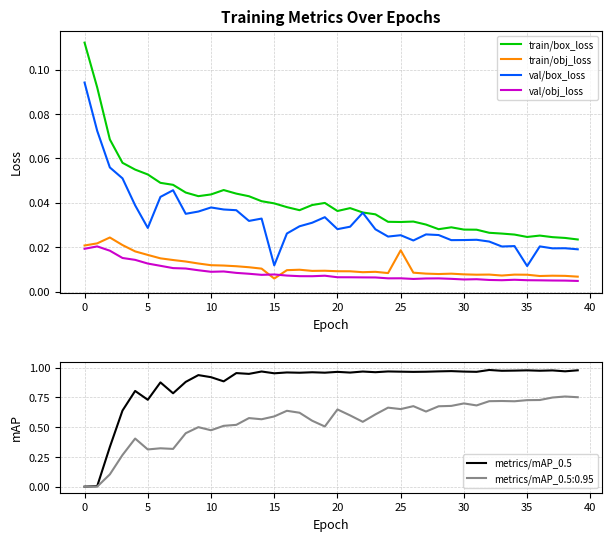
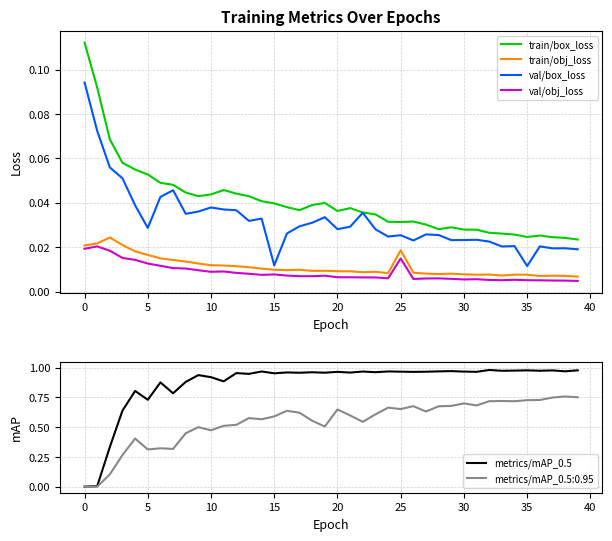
Training Metrics Over Epochs, train/obj_loss, 15: 0.006 -> 0.010
Training Metrics Over Epochs, val/obj_loss, 25: 0.006 -> 0.015
